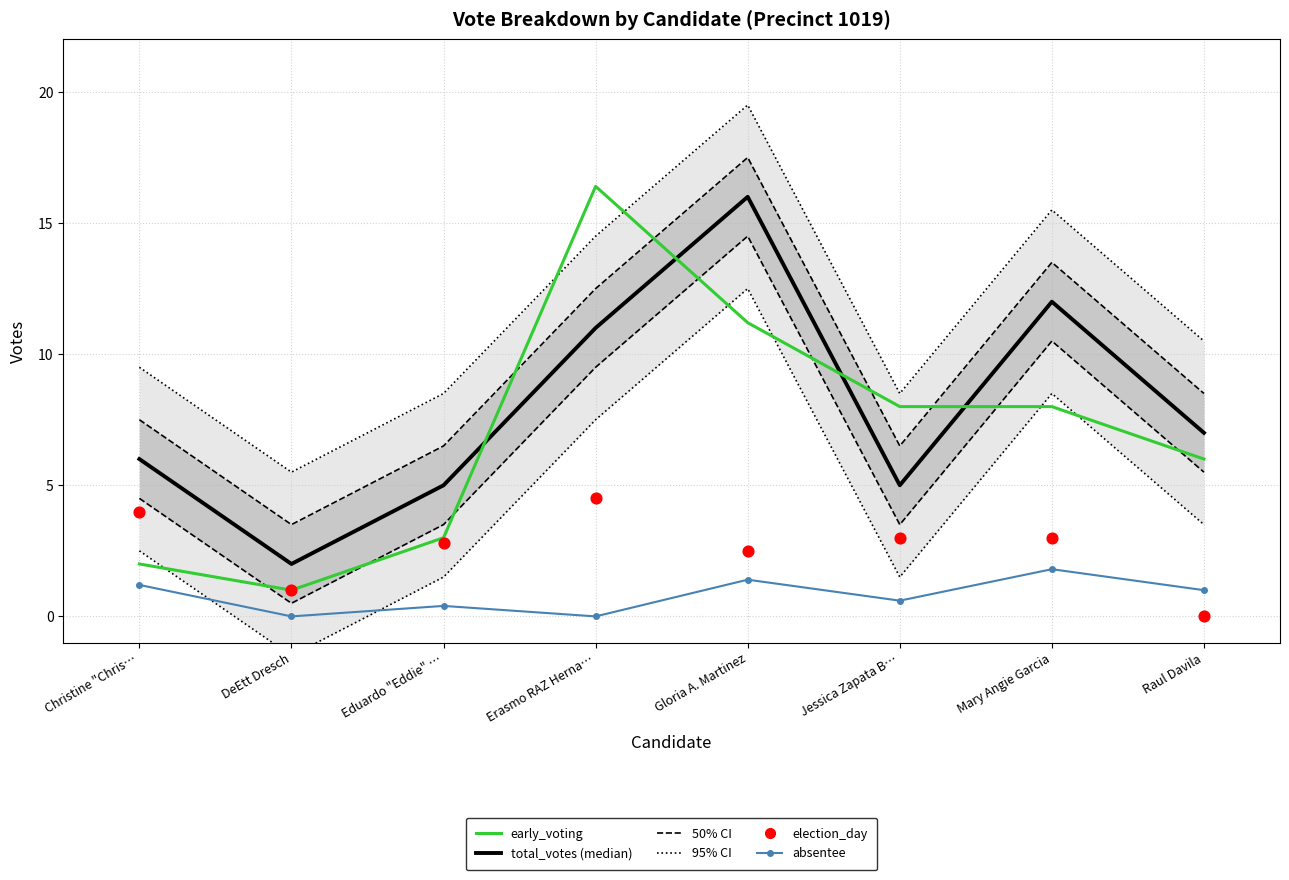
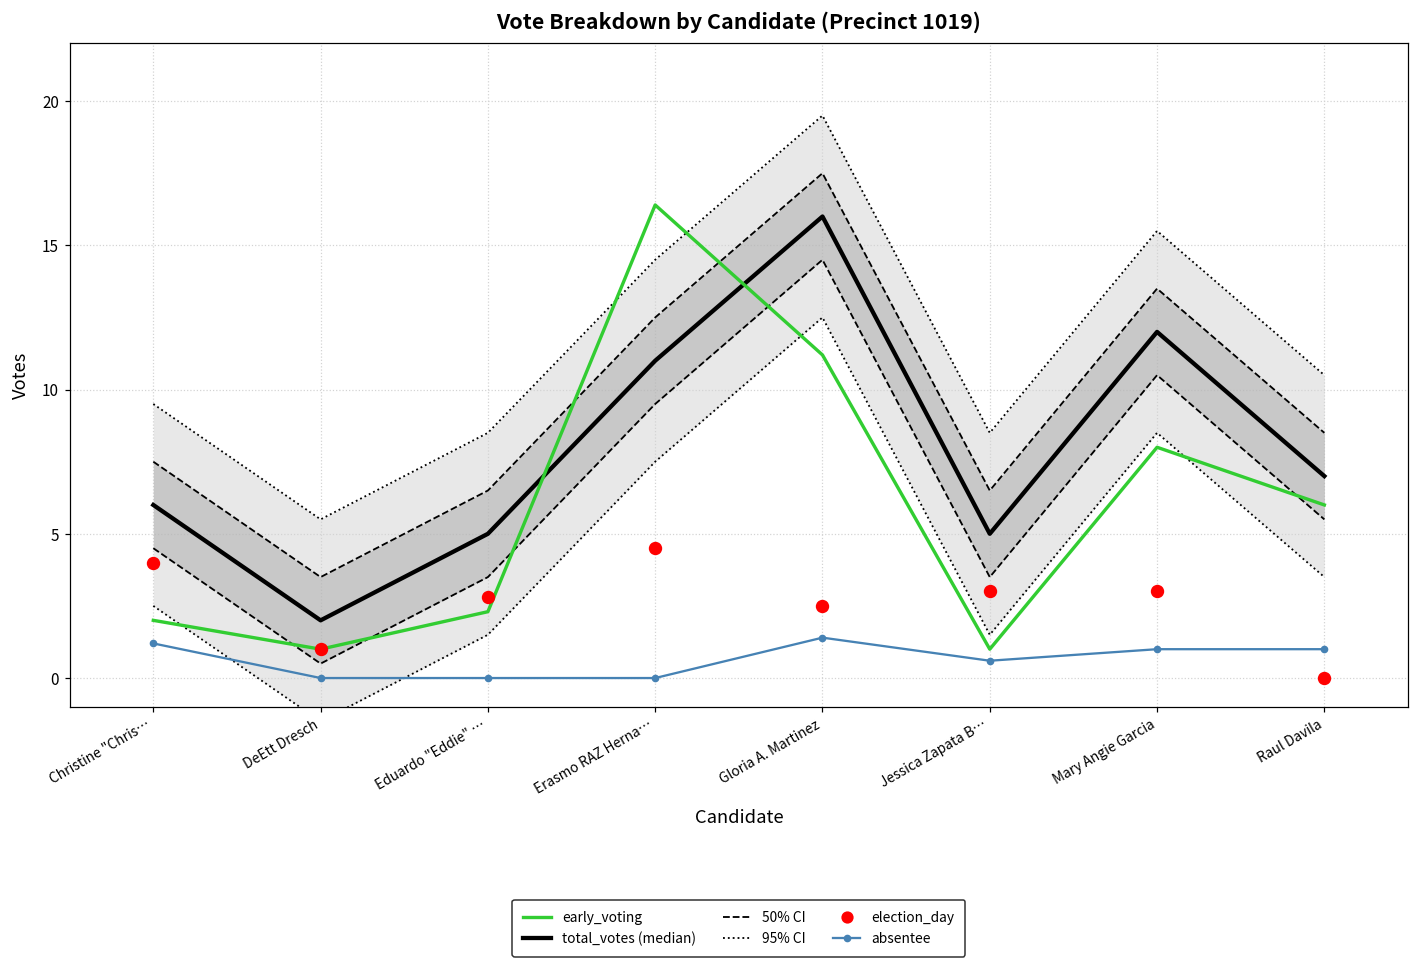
early_voting, Eduardo "Eddie" …: 3.0 -> 2.3
absentee, Eduardo "Eddie" …: 0.4 -> 0.0
early_voting, Jessica Zapata B…: 8 -> 1
absentee, Mary Angie Garcia: 1.8 -> 1.0
